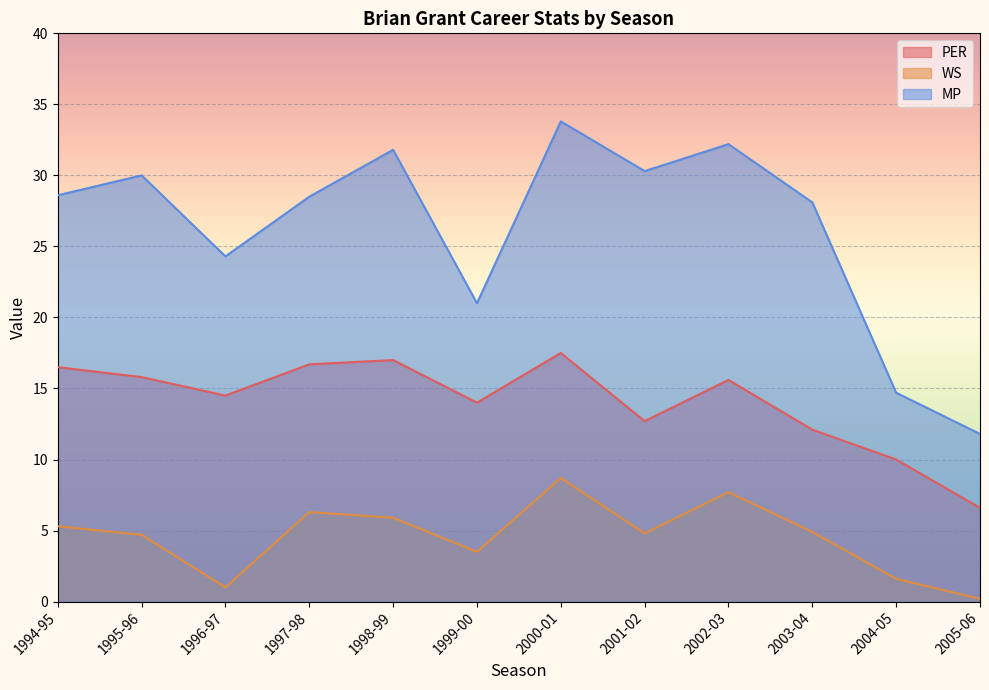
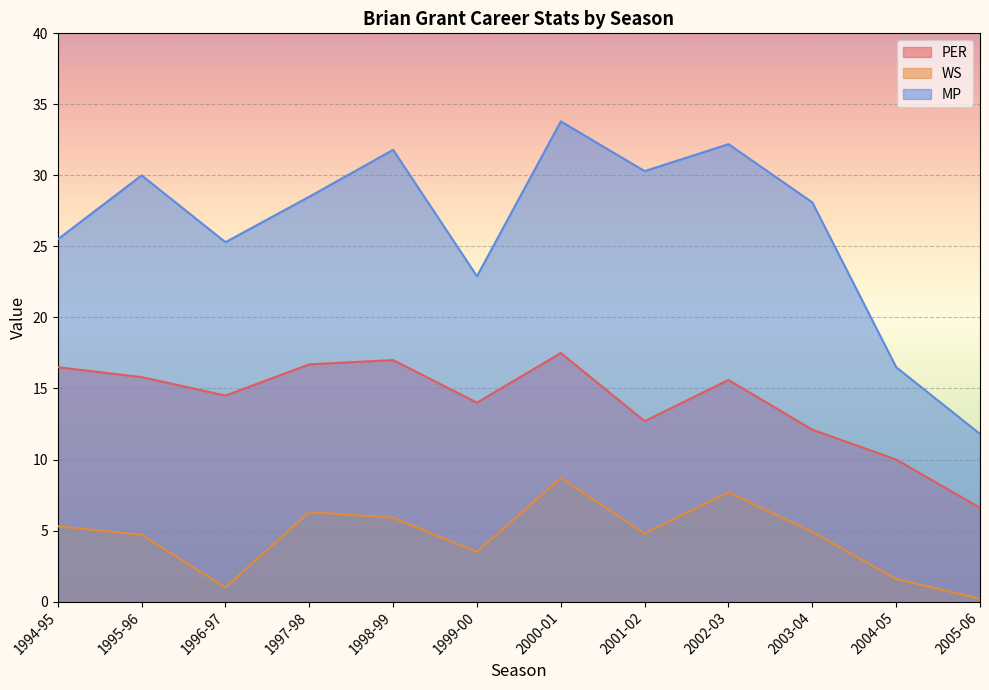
MP, 1994-95: 28.6 -> 25.5
MP, 1996-97: 24.3 -> 25.3
MP, 1999-00: 21.0 -> 22.9
MP, 2004-05: 14.7 -> 16.5
